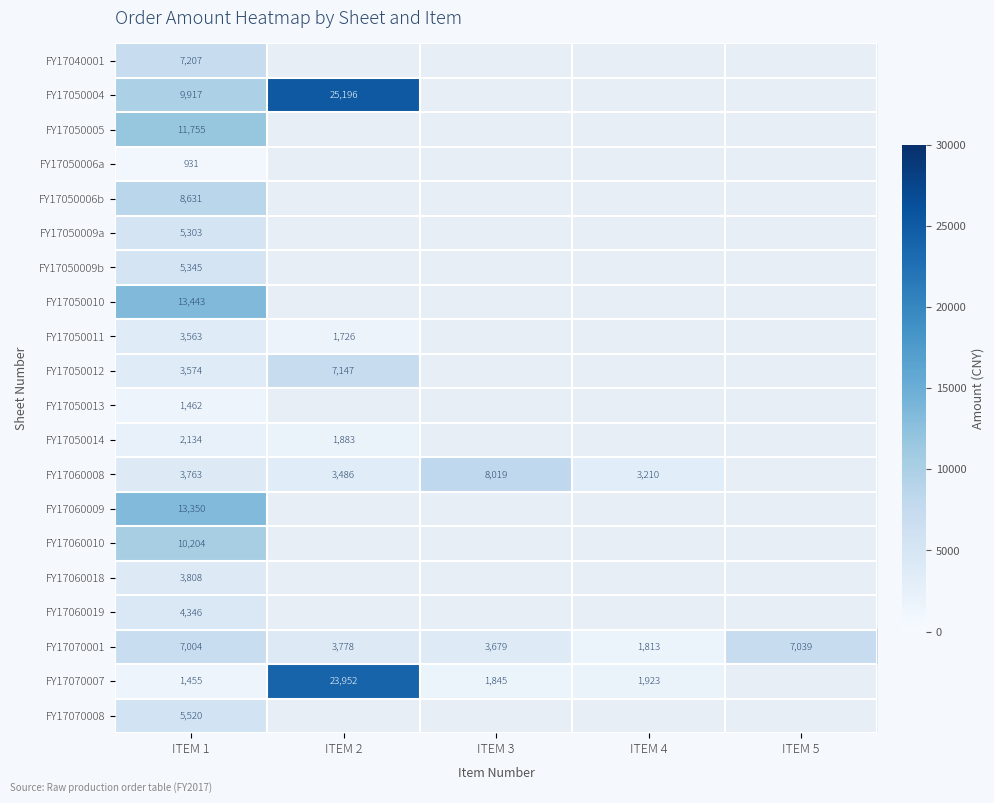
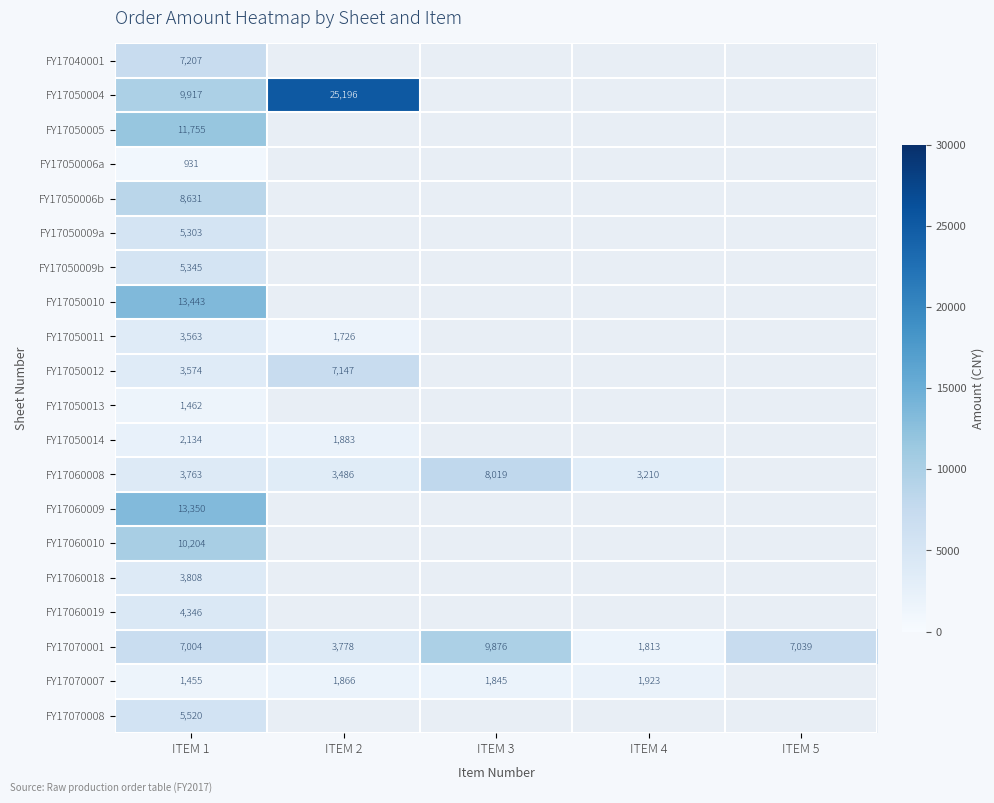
FY17070001, ITEM 3: 3,679 -> 9,876
FY17070007, ITEM 2: 23,952 -> 1,866
